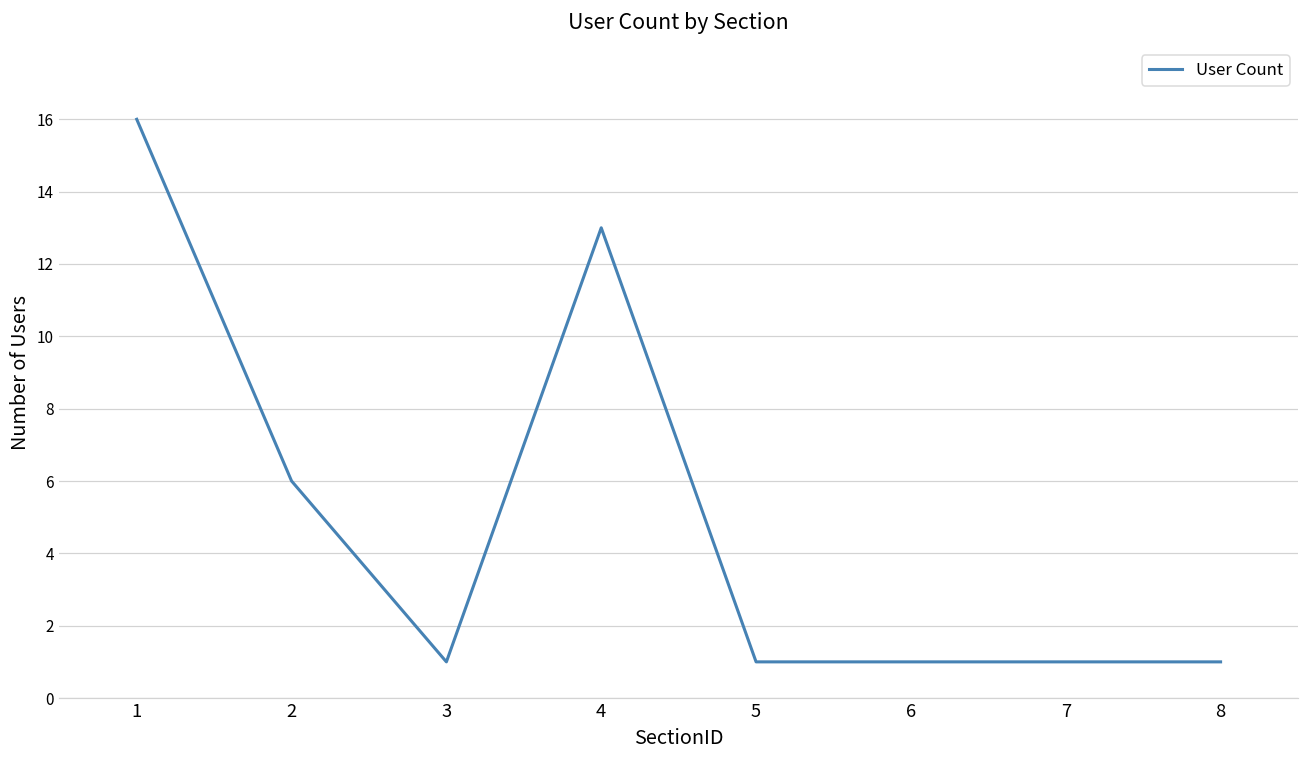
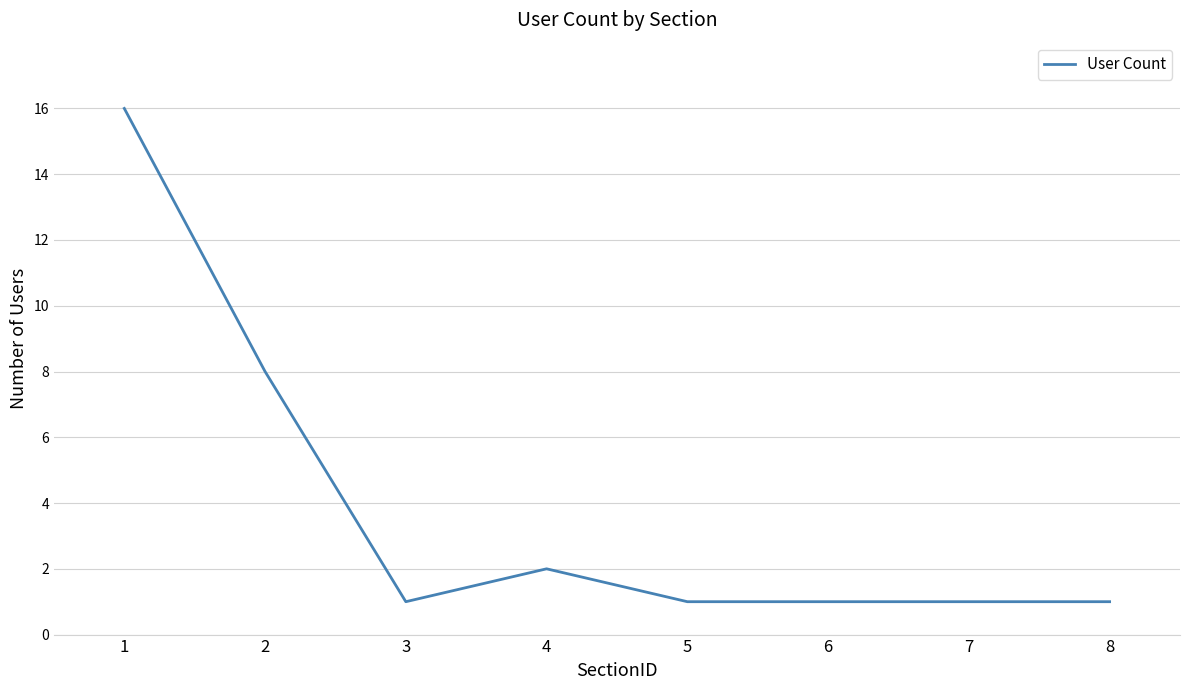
2: 6 -> 8
4: 13 -> 2
